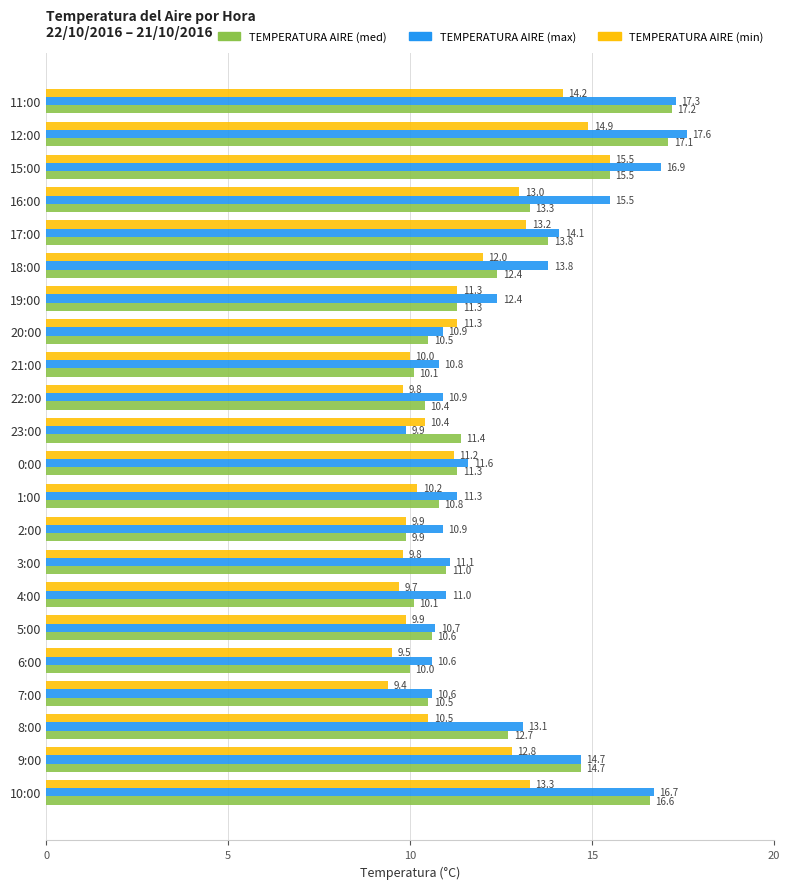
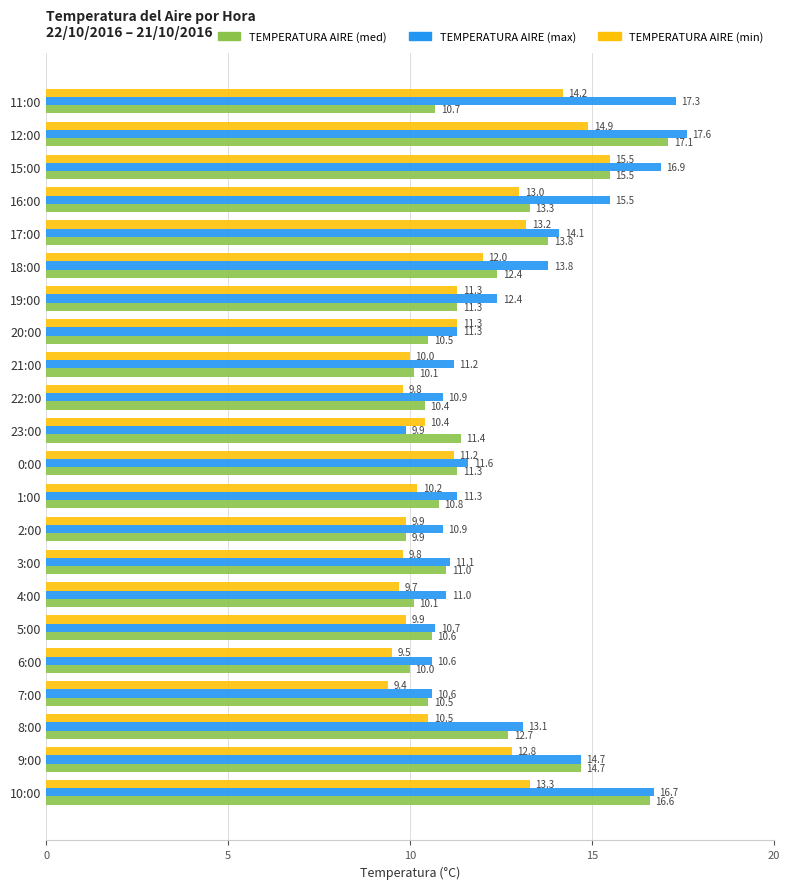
TEMPERATURA AIRE (med), 11:00: 17.2 -> 10.7
TEMPERATURA AIRE (max), 20:00: 10.9 -> 11.3
TEMPERATURA AIRE (max), 21:00: 10.8 -> 11.2
